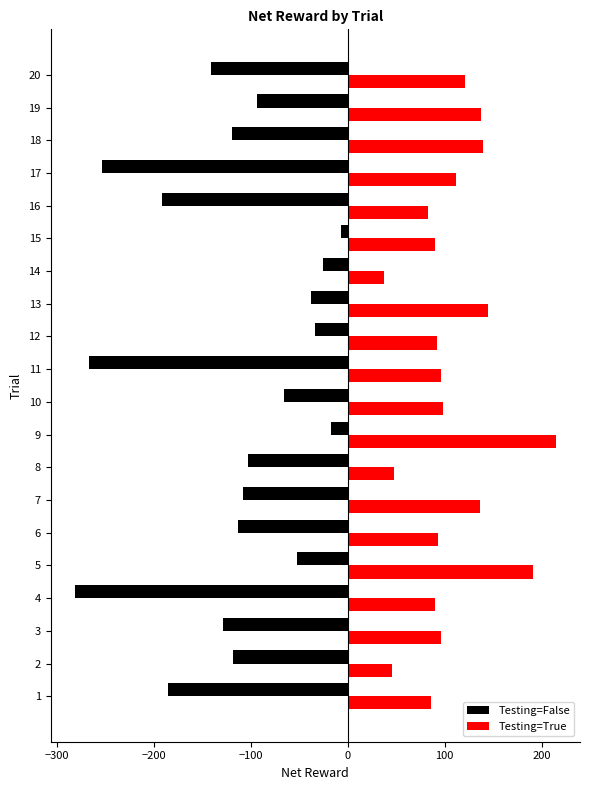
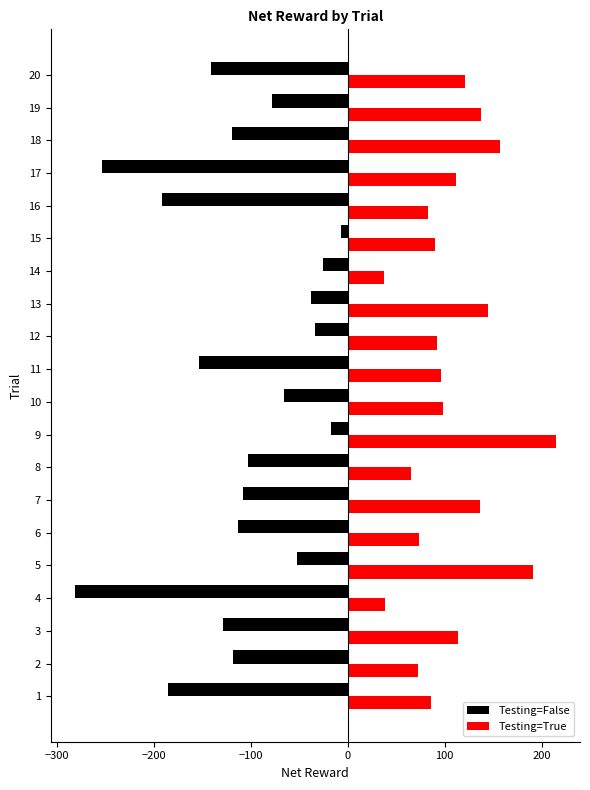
Testing=False, 19: -90 -> -80
Testing=True, 18: 140 -> 160
Testing=False, 11: -270 -> -150
Testing=True, 8: 50 -> 70
Testing=True, 6: 90 -> 70
Testing=True, 4: 90 -> 40
Testing=True, 3: 100 -> 110
Testing=True, 2: 50 -> 70
